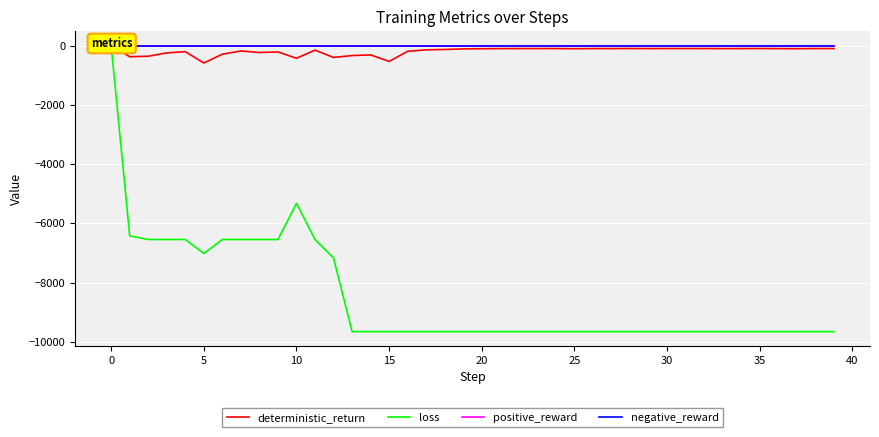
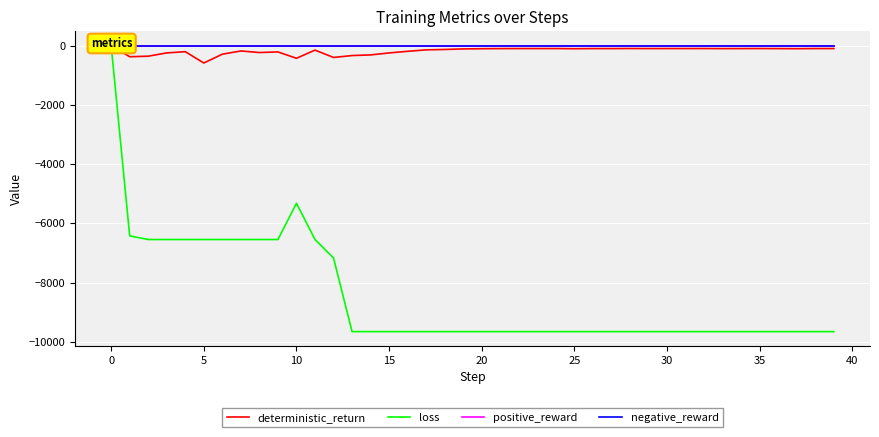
loss, 5: -7000 -> -6500
deterministic_return, 15: -500 -> -200
